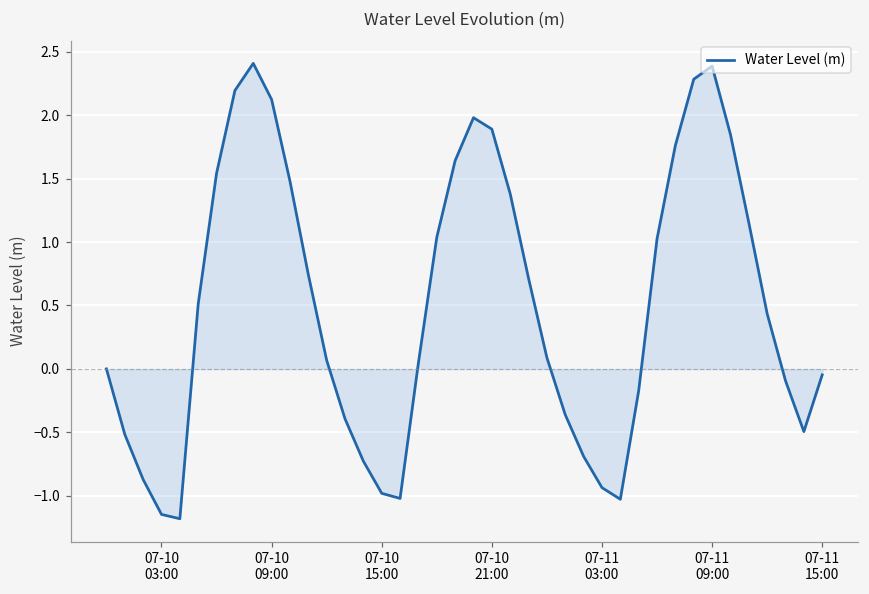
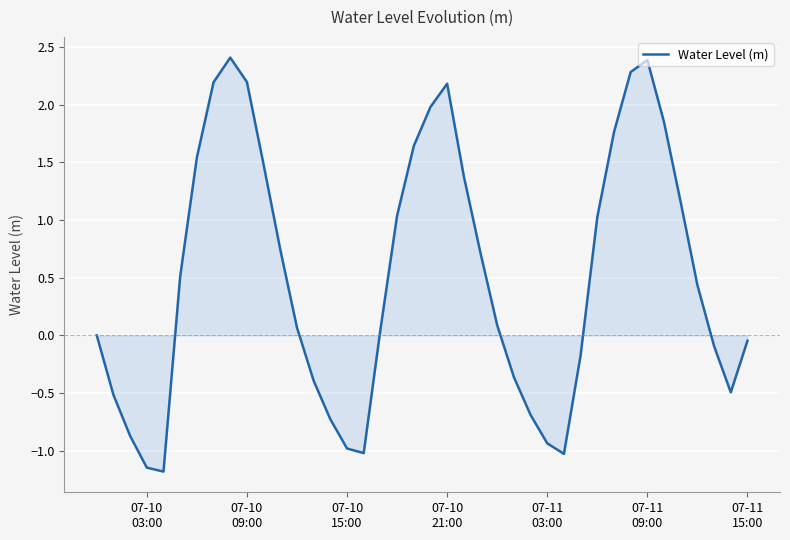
Water Level (m), 07-10 09:00: 2.12 -> 2.20
Water Level (m), 07-10 21:00: 1.89 -> 2.18
